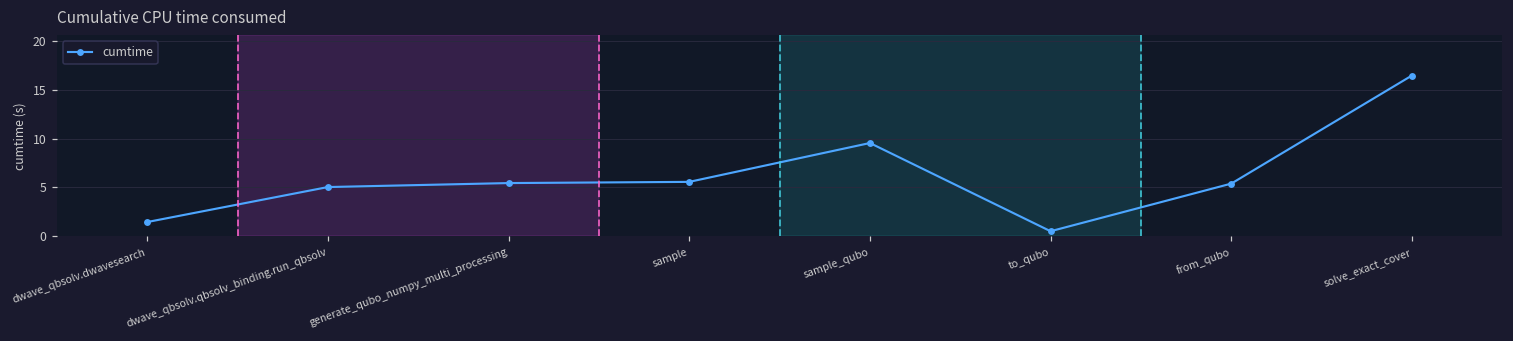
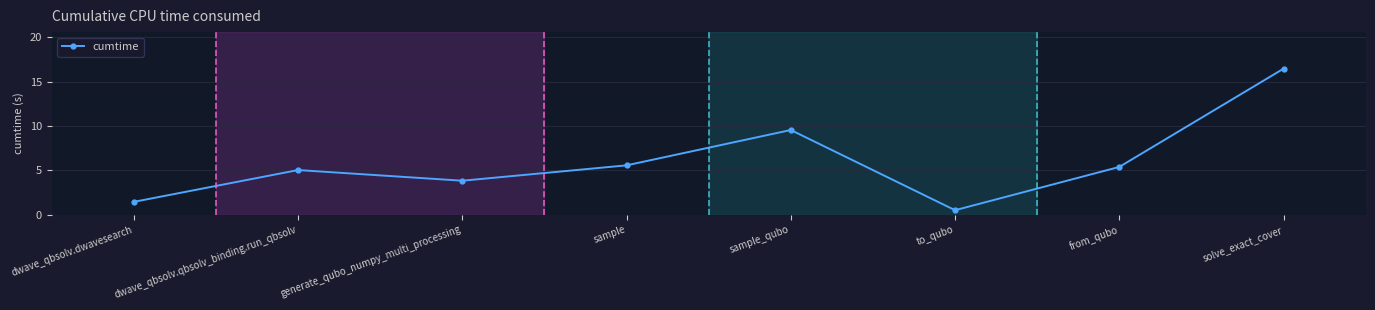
generate_qubo_numpy_multi_processing: 5 -> 4
